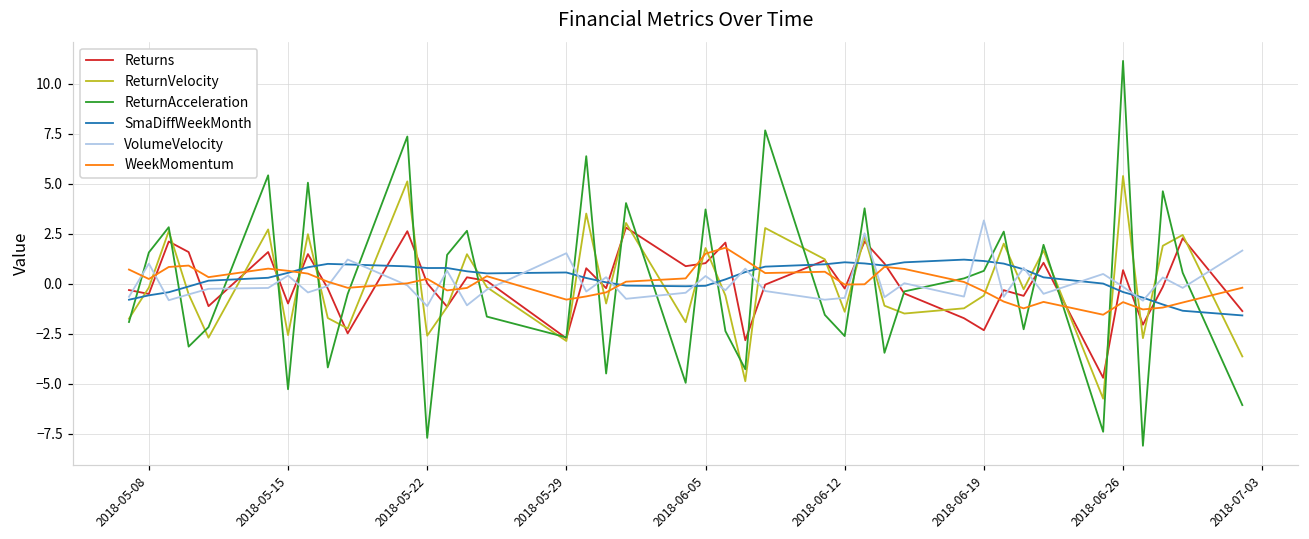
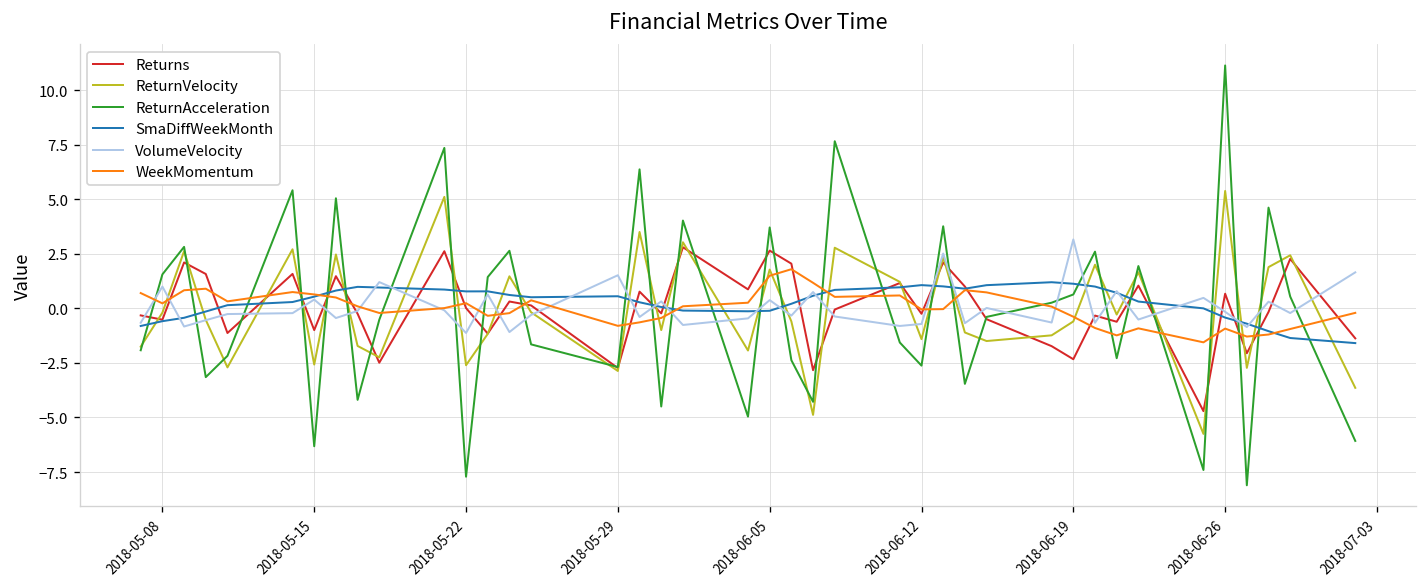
ReturnAcceleration, 2018-05-15: -5.3 -> -6.3
Returns, 2018-06-05: 1.0 -> 2.6
